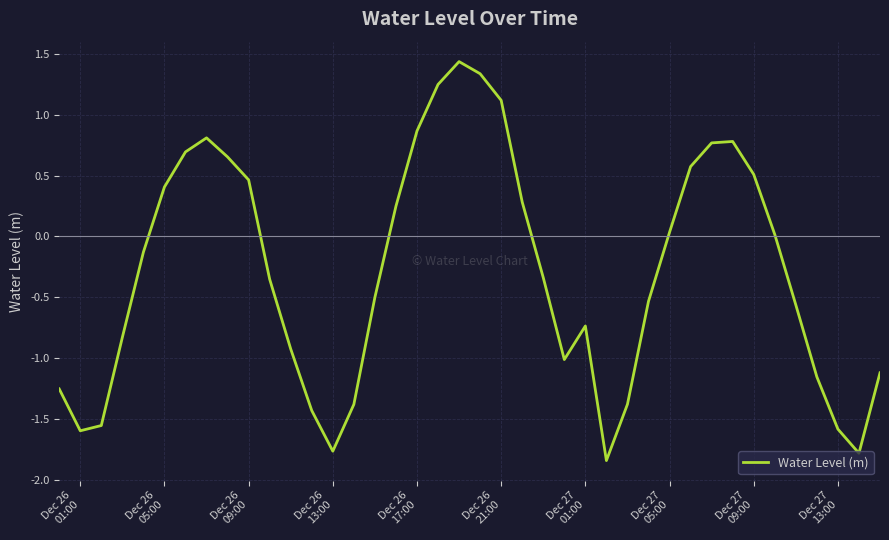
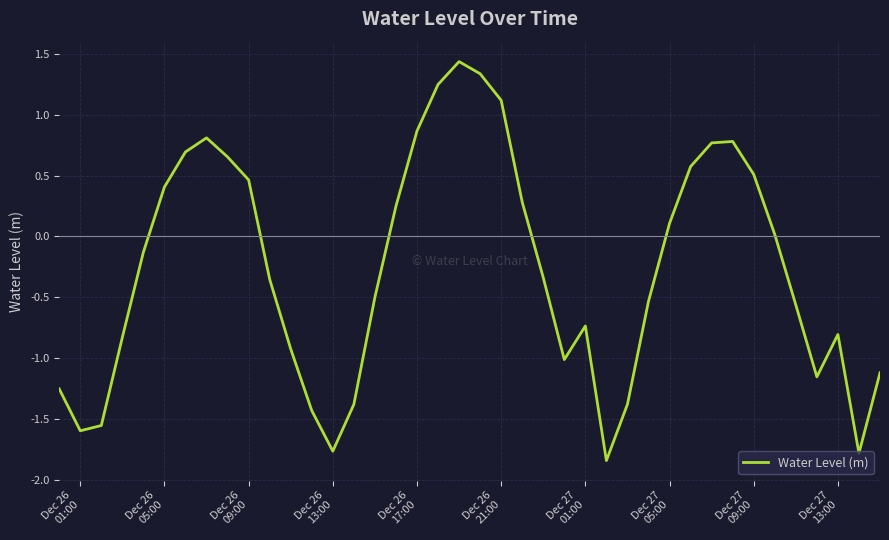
Dec 27 05:00: 0.03 -> 0.11
Dec 27 13:00: -1.58 -> -0.80
